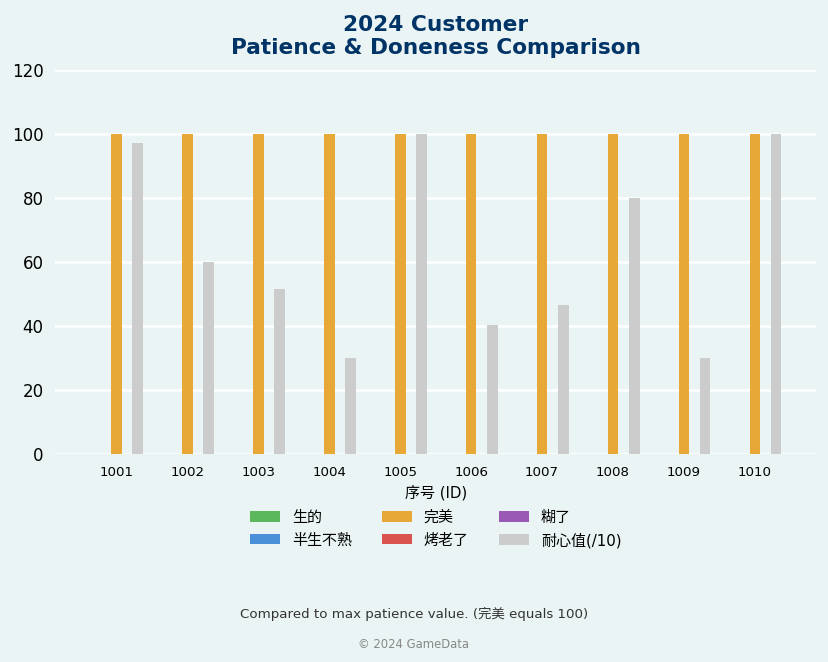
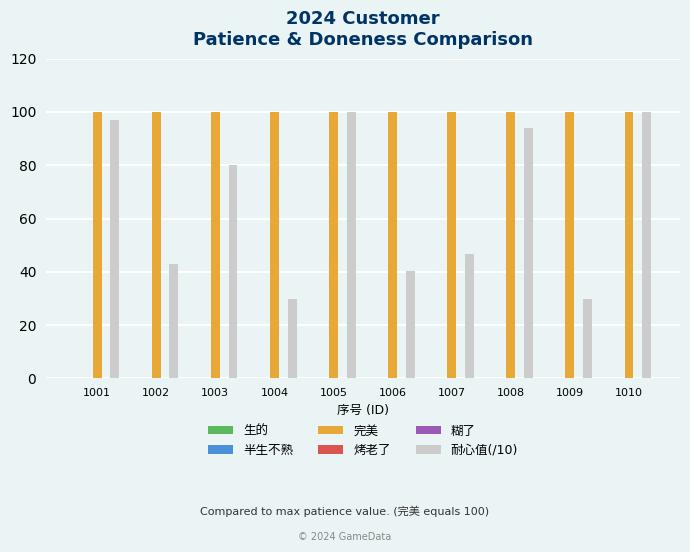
耐心值(/10), 1002: 60 -> 43
耐心值(/10), 1003: 51 -> 80
耐心值(/10), 1008: 80 -> 94
